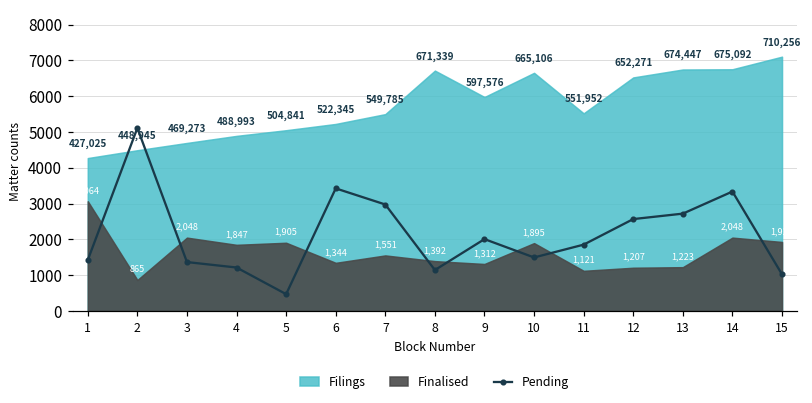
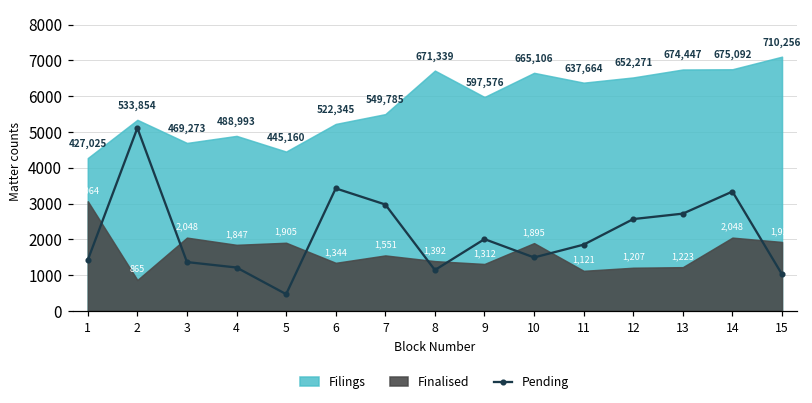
Filings, 2: 448,945 -> 533,854
Filings, 5: 504,841 -> 445,160
Filings, 11: 551,952 -> 637,664
